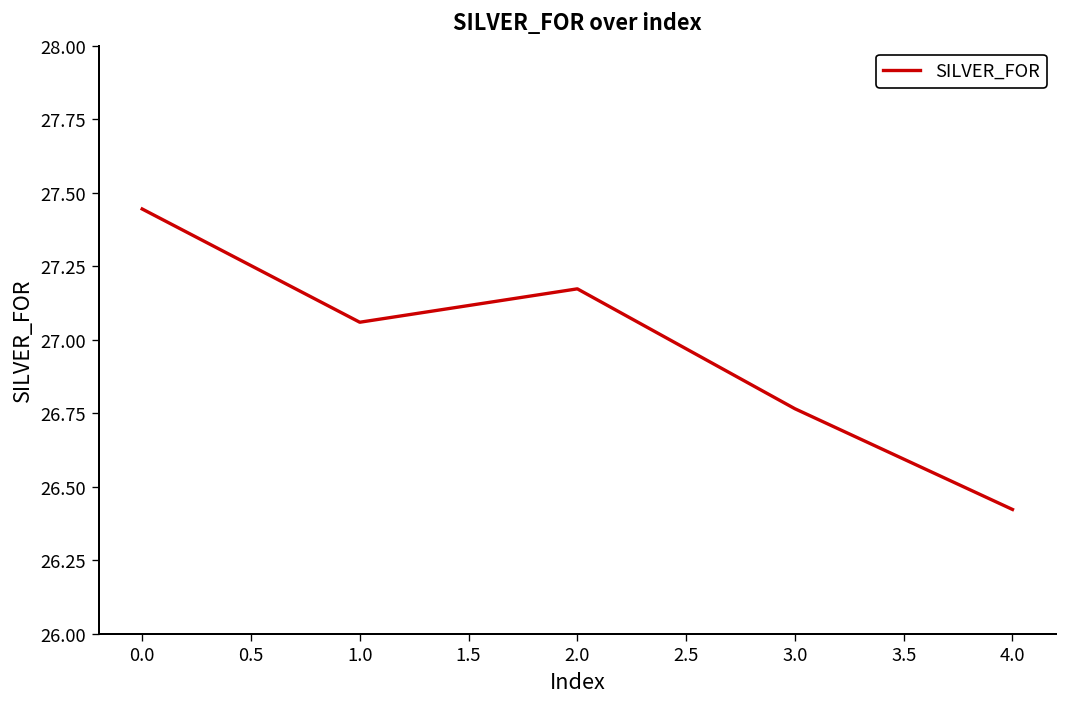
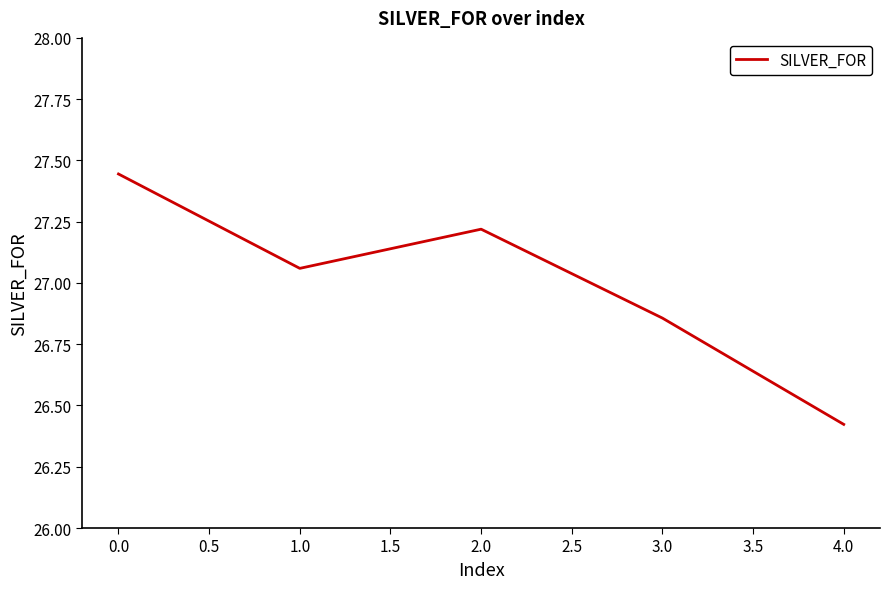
2.0: 27.17 -> 27.22
3.0: 26.77 -> 26.86
